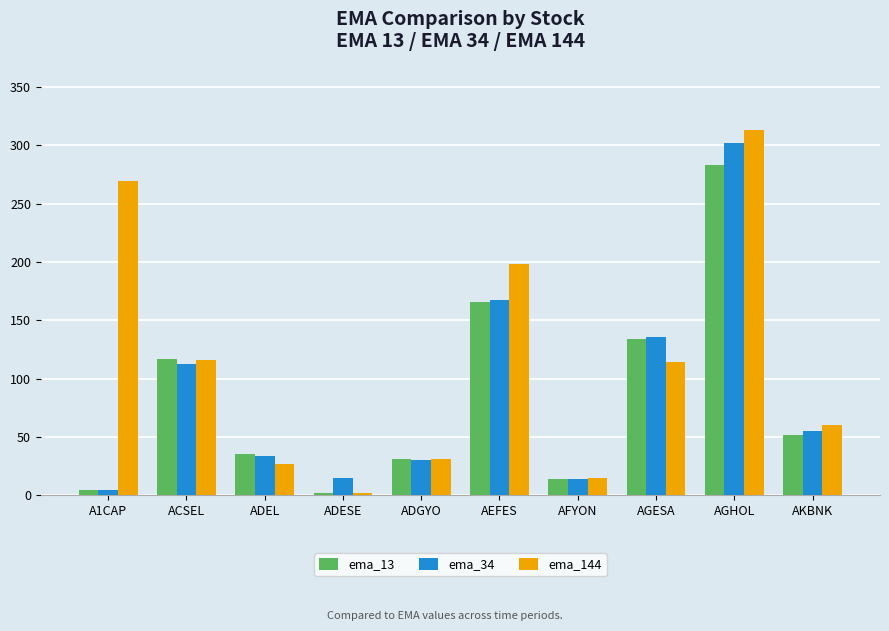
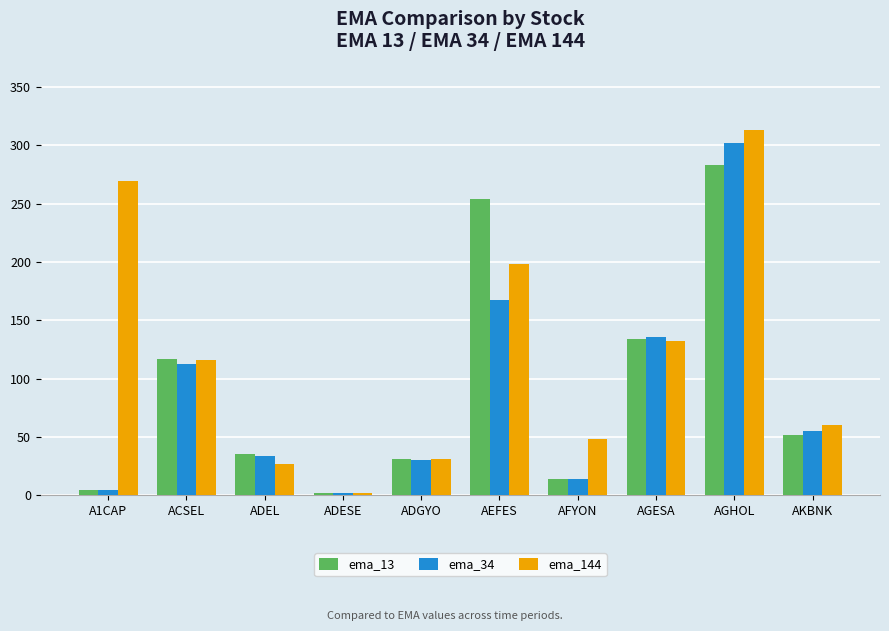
ema_34, ADESE: 15 -> 2
ema_13, AEFES: 166 -> 254
ema_144, AFYON: 15 -> 49
ema_144, AGESA: 114 -> 133
